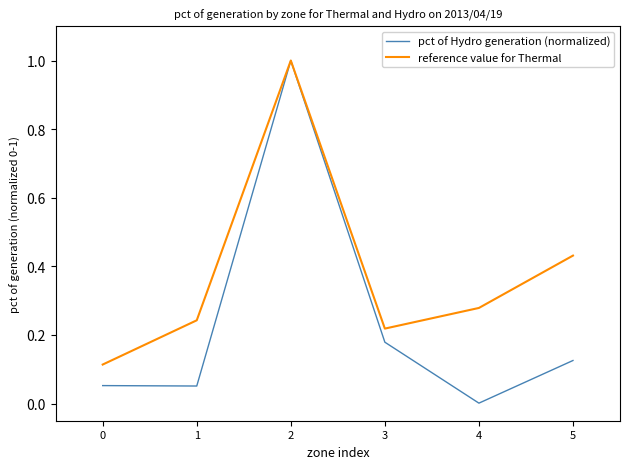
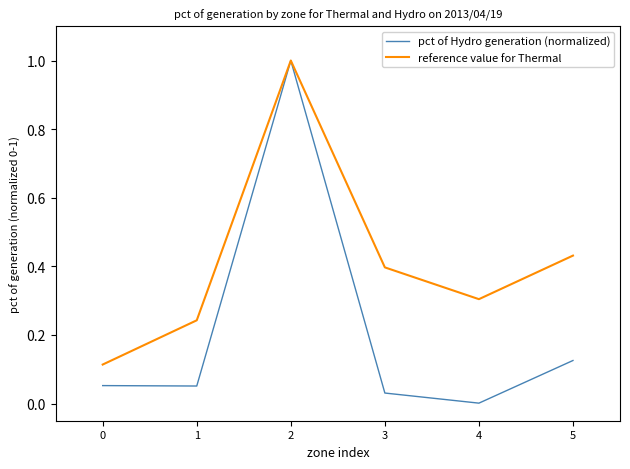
pct of Hydro generation (normalized), 3: 0.18 -> 0.03
reference value for Thermal, 3: 0.22 -> 0.40
reference value for Thermal, 4: 0.28 -> 0.30
